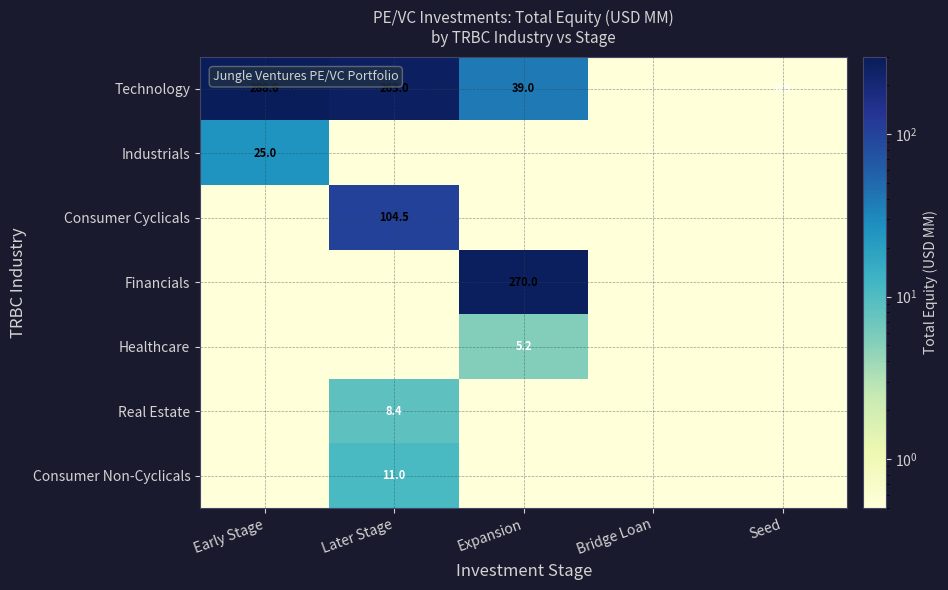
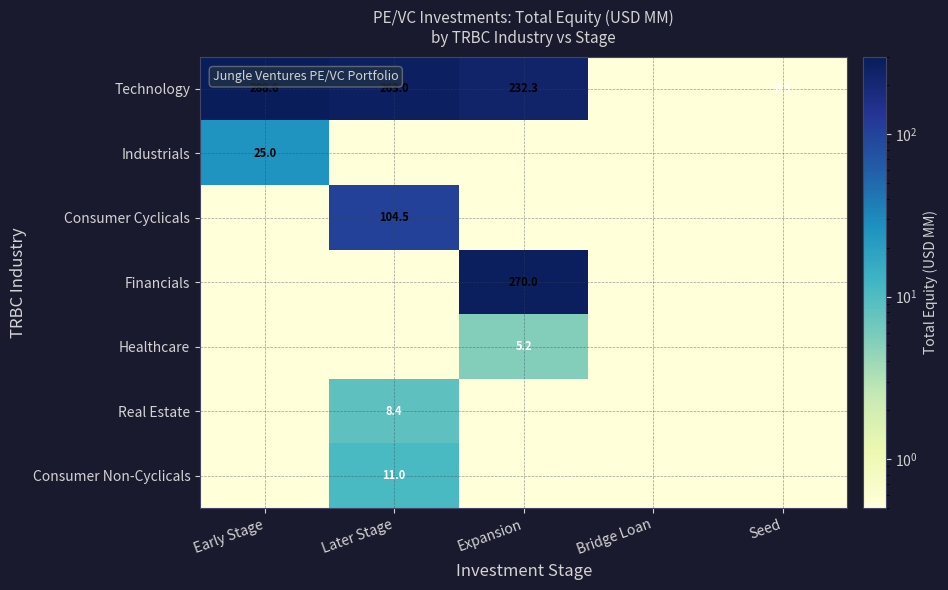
Technology, Expansion: 39.0 -> 232.3
